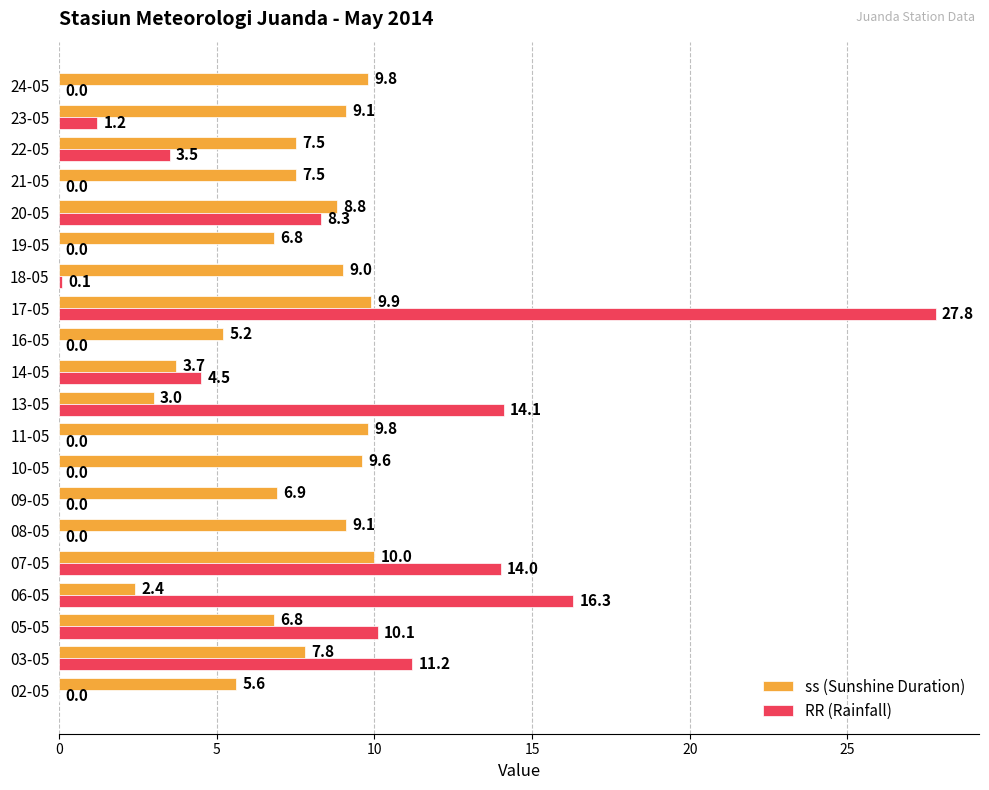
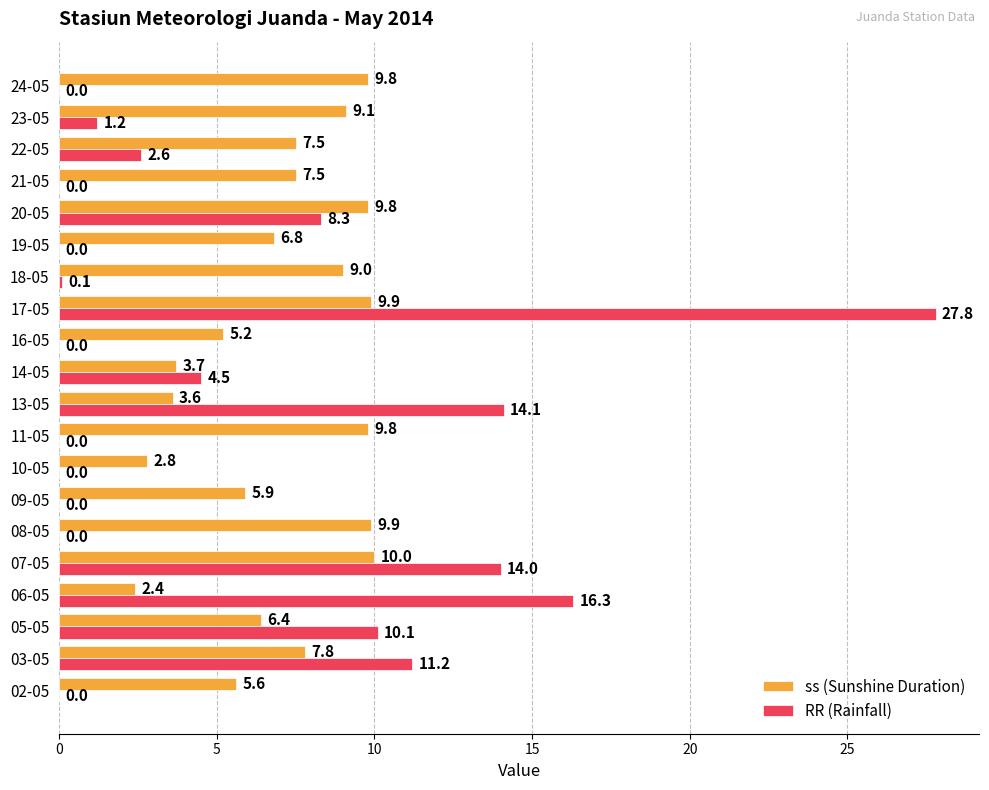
RR (Rainfall), 22-05: 3.5 -> 2.6
ss (Sunshine Duration), 20-05: 8.8 -> 9.8
ss (Sunshine Duration), 13-05: 3.0 -> 3.6
ss (Sunshine Duration), 10-05: 9.6 -> 2.8
ss (Sunshine Duration), 09-05: 6.9 -> 5.9
ss (Sunshine Duration), 08-05: 9.1 -> 9.9
ss (Sunshine Duration), 05-05: 6.8 -> 6.4
